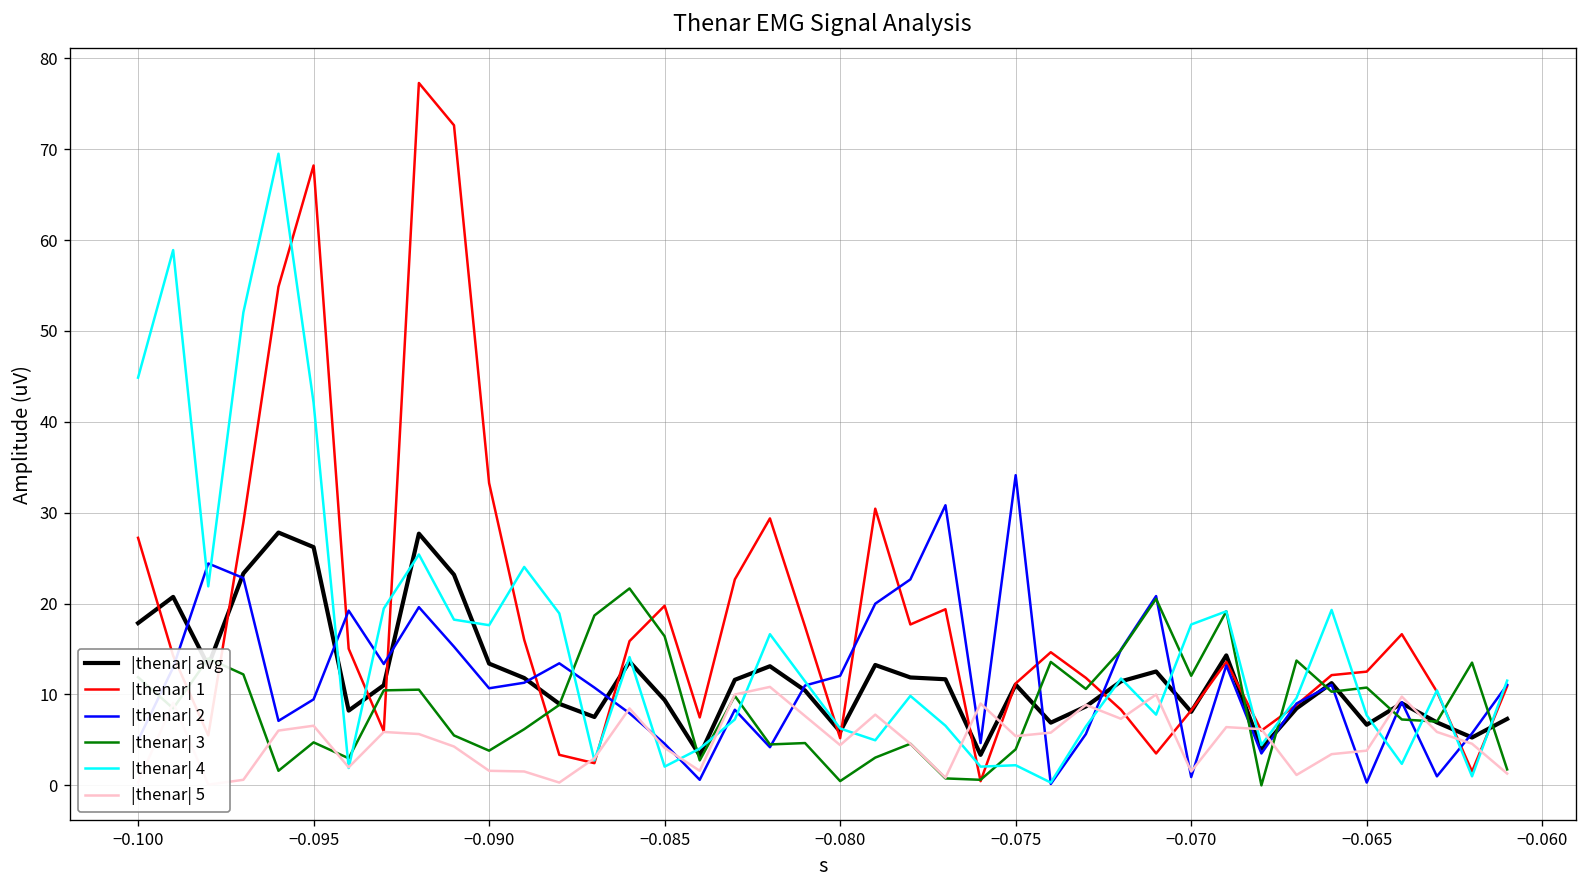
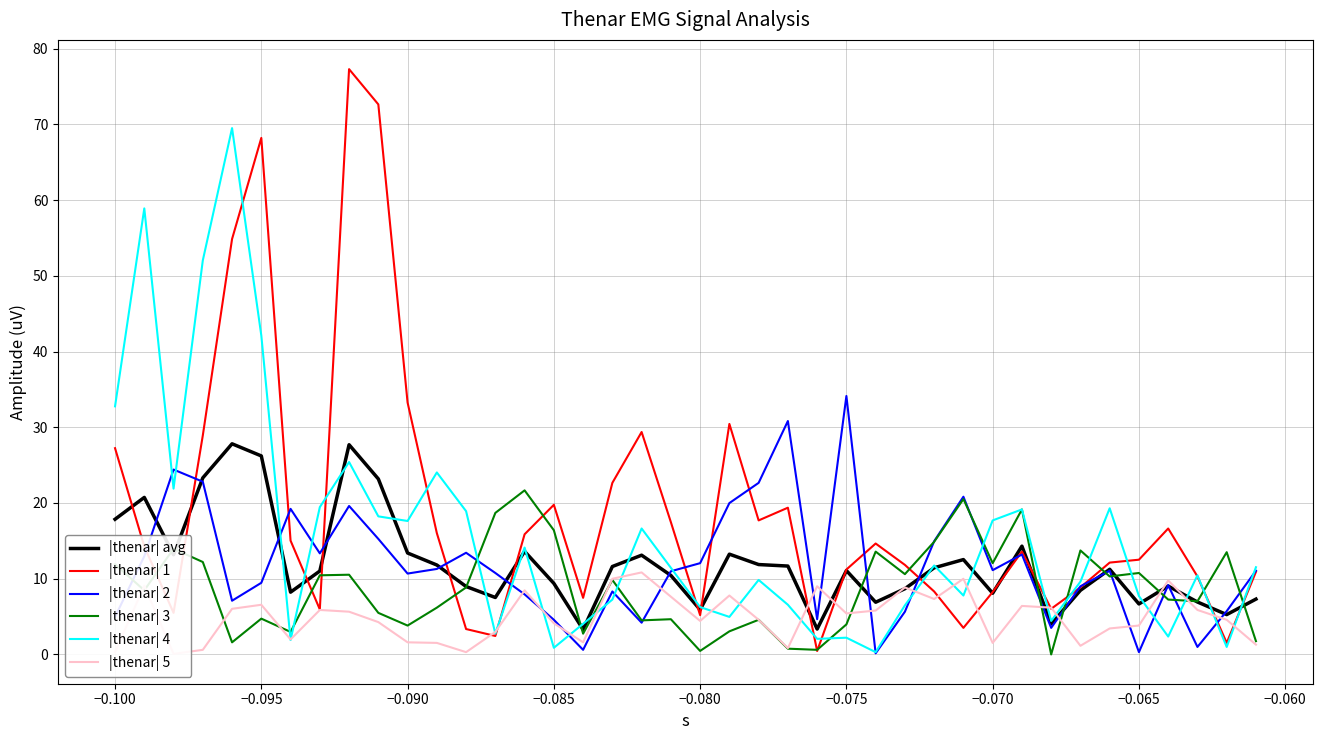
|thenar| 4, −0.100: 45 -> 33
|thenar| 4, −0.085: 2 -> 1
|thenar| 2, −0.070: 1 -> 11
